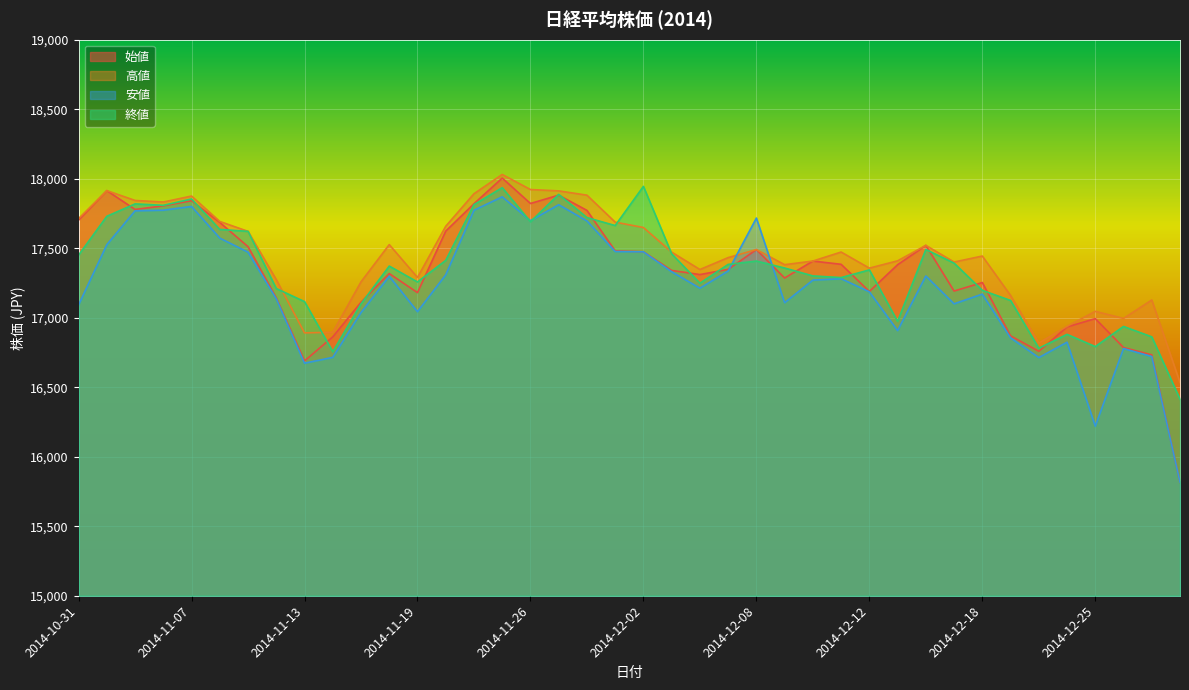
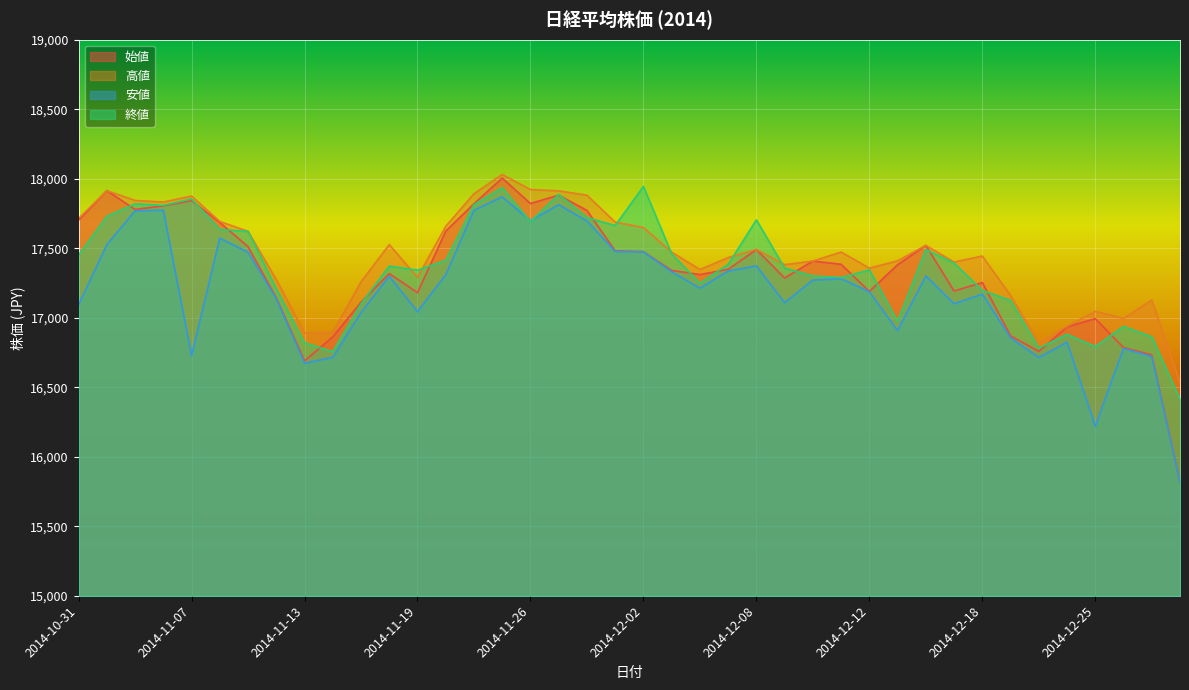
安値, 2014-11-07: 17,800 -> 16,730
終値, 2014-11-13: 17,120 -> 16,820
終値, 2014-11-19: 17,260 -> 17,340
安値, 2014-12-08: 17,720 -> 17,370
終値, 2014-12-08: 17,410 -> 17,700
